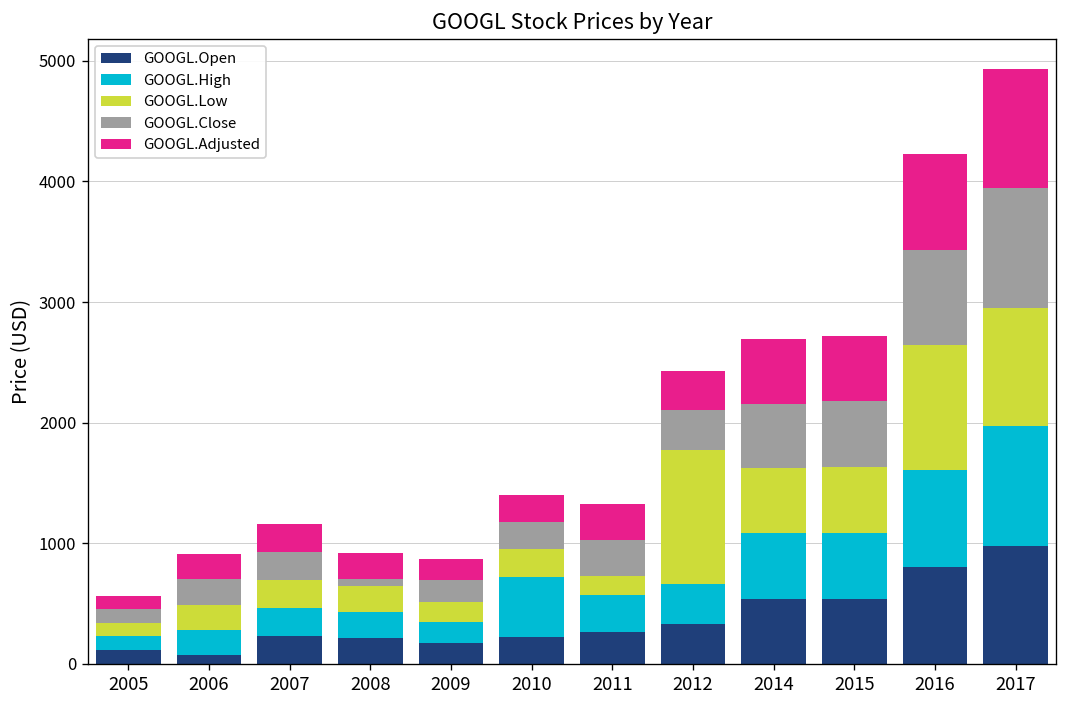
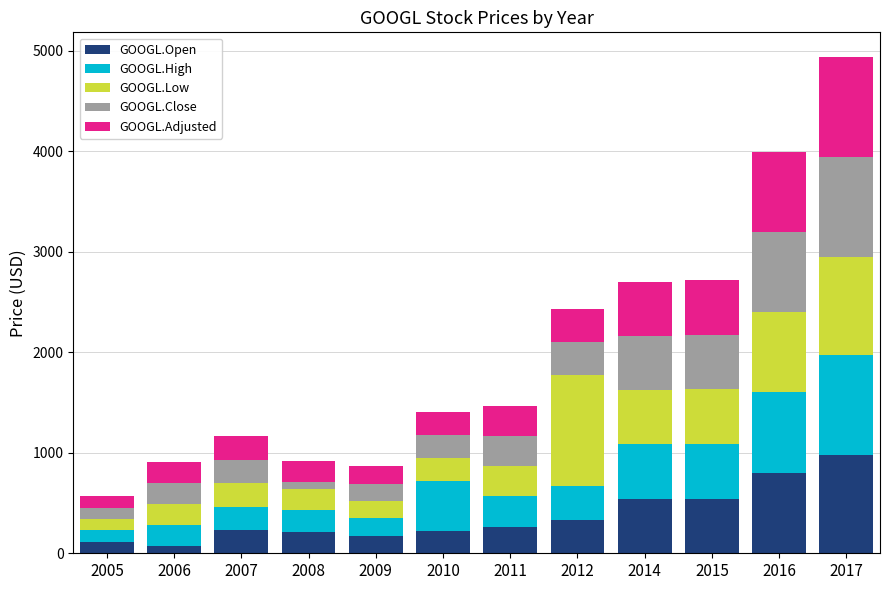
GOOGL.Low, 2011: 160 -> 300
GOOGL.Low, 2016: 1040 -> 790
